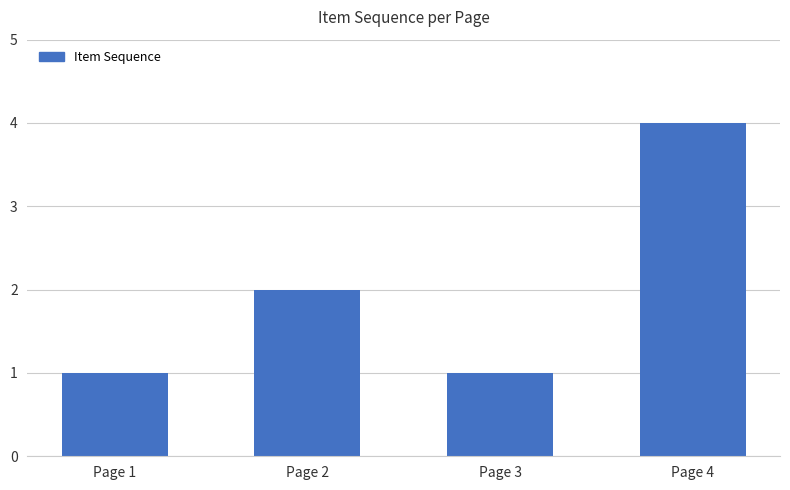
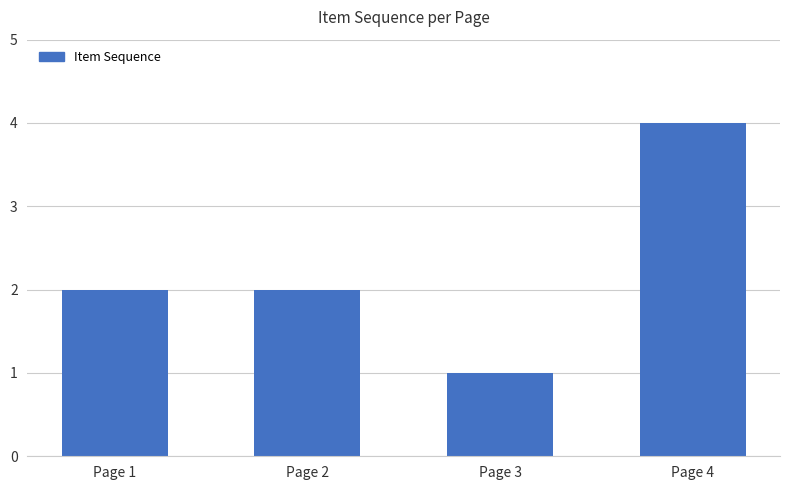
Page 1: 1 -> 2
